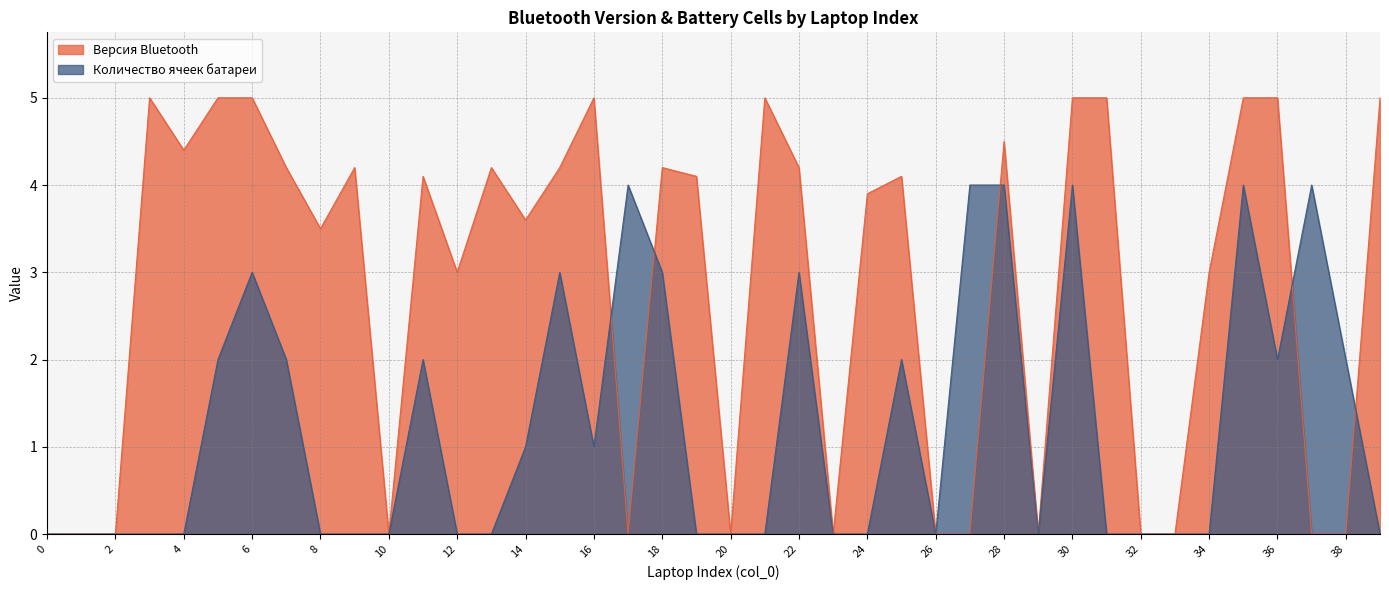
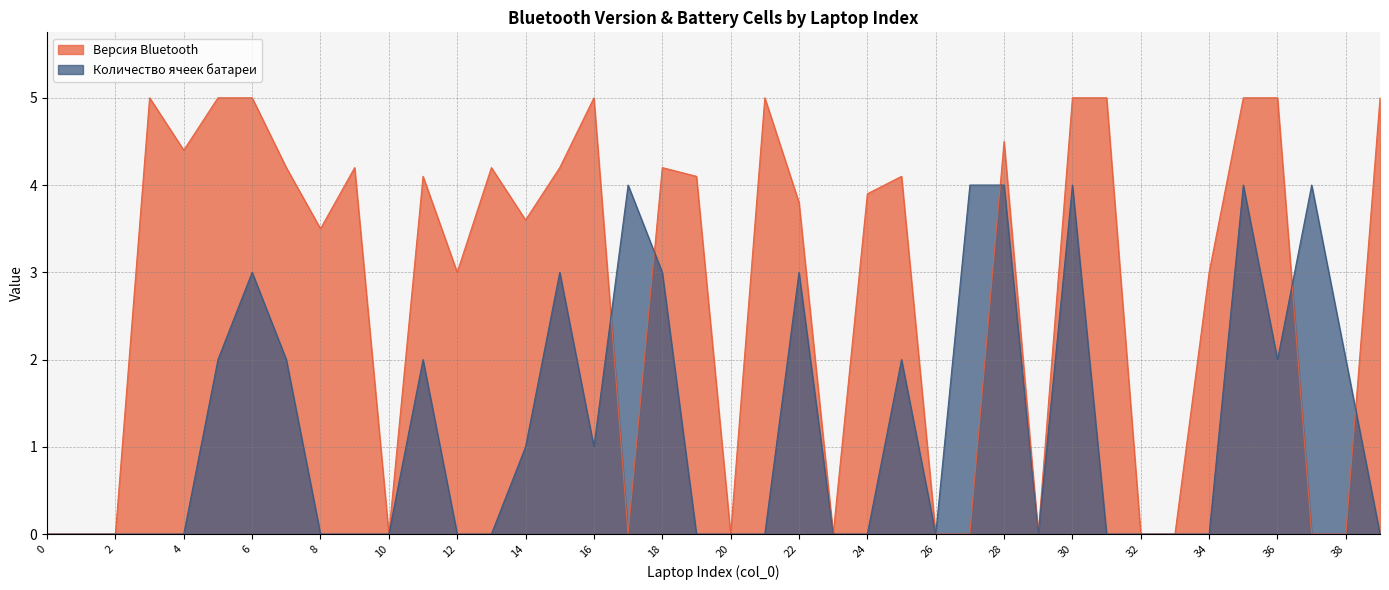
Версия Bluetooth, 22: 4.2 -> 3.8
